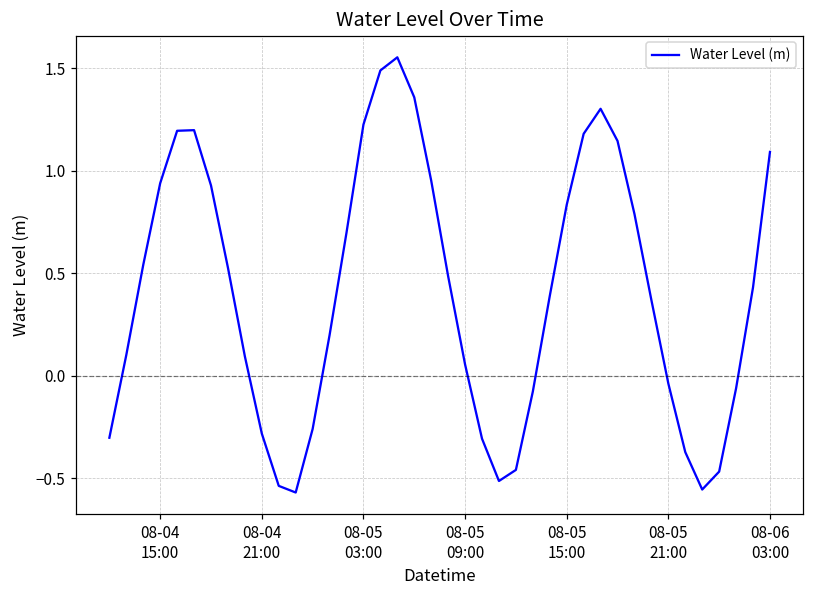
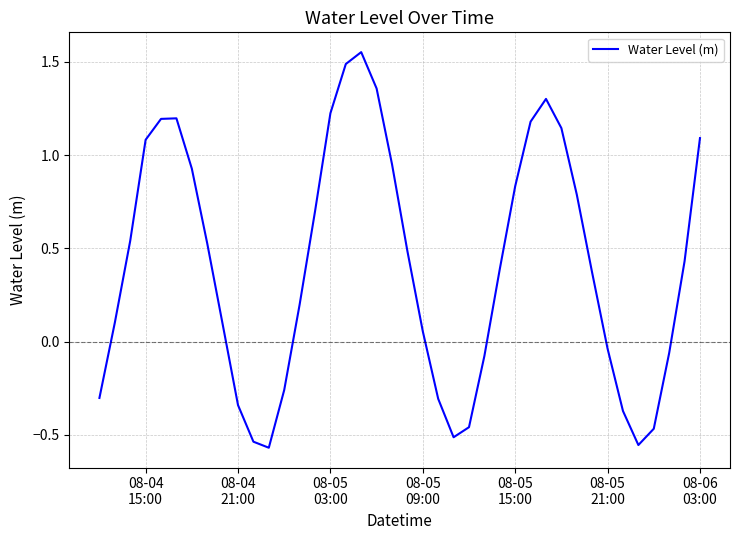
08-04 15:00: 0.94 -> 1.08
08-04 21:00: -0.28 -> -0.34
